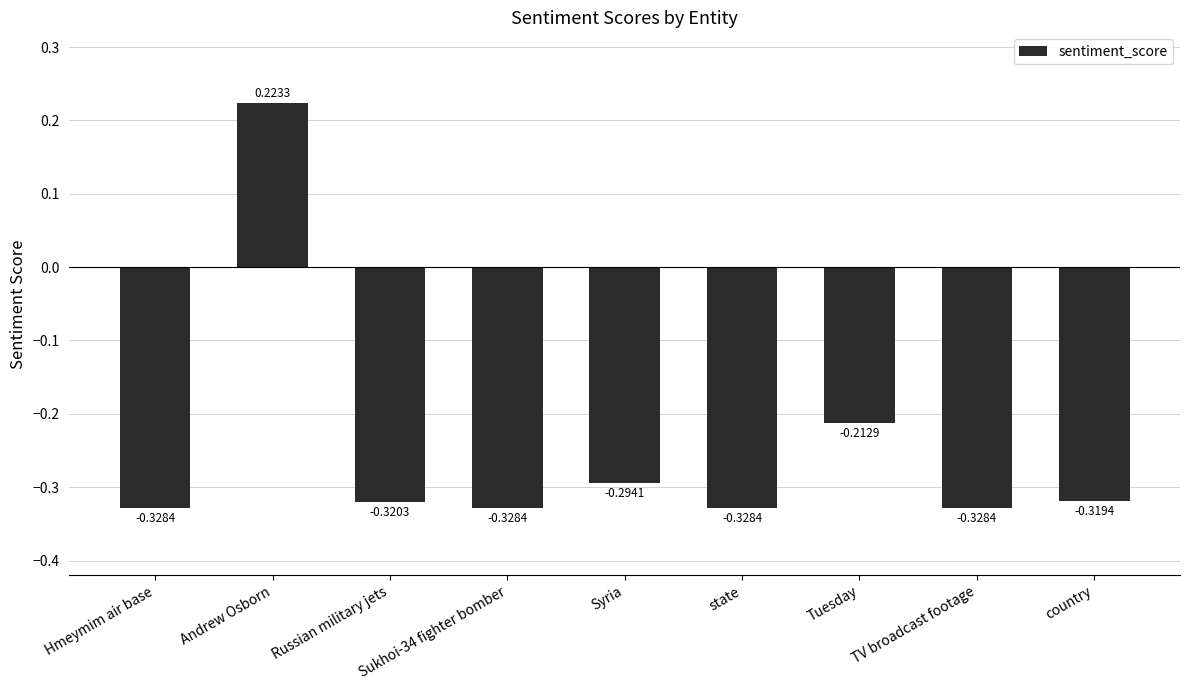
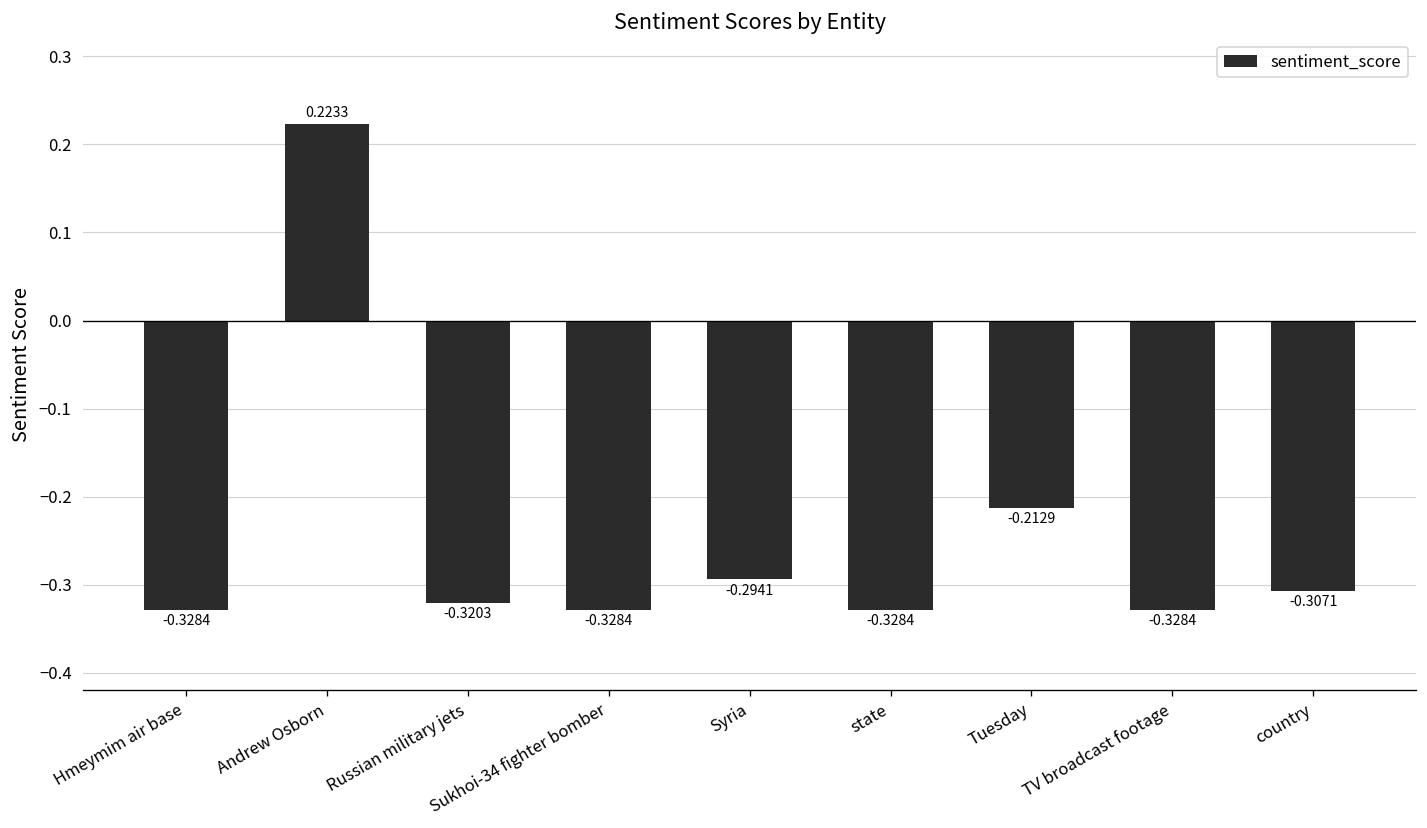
country: -0.3194 -> -0.3071
